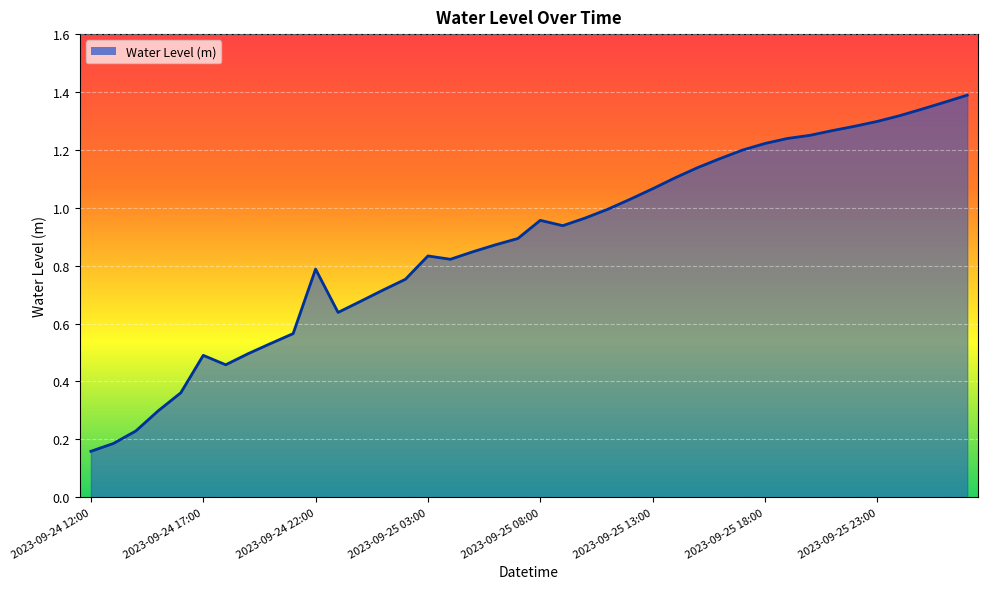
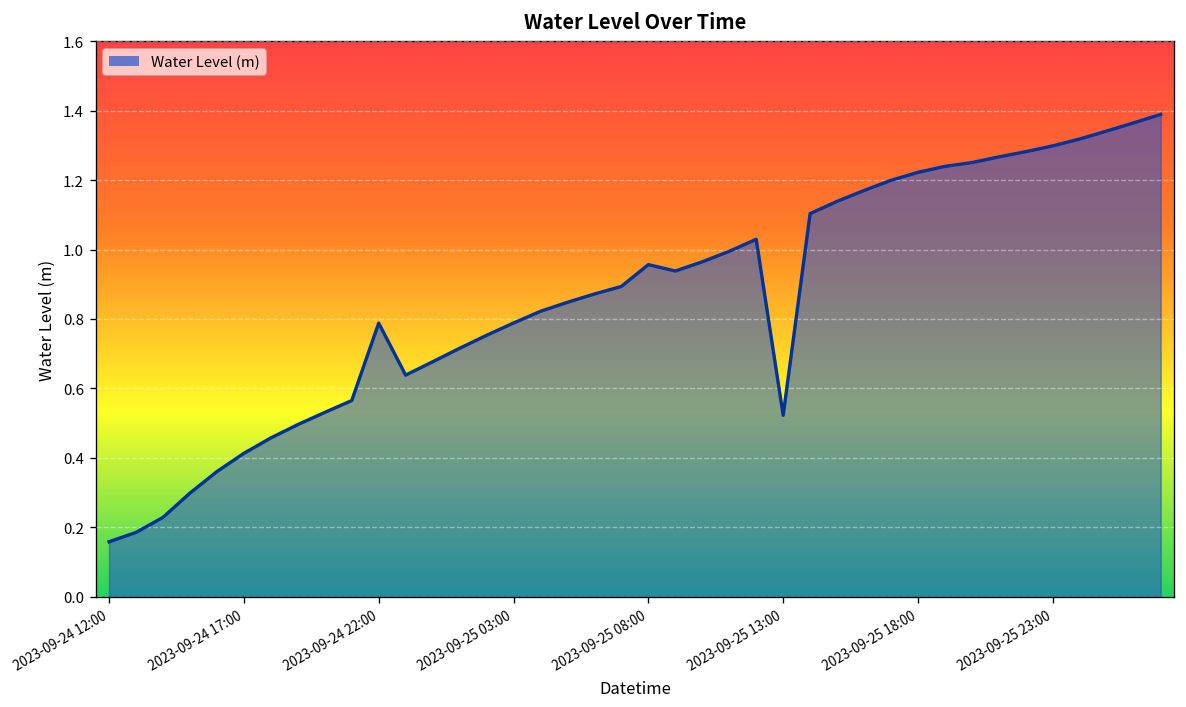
2023-09-24 17:00: 0.49 -> 0.41
2023-09-25 03:00: 0.83 -> 0.79
2023-09-25 13:00: 1.07 -> 0.52
